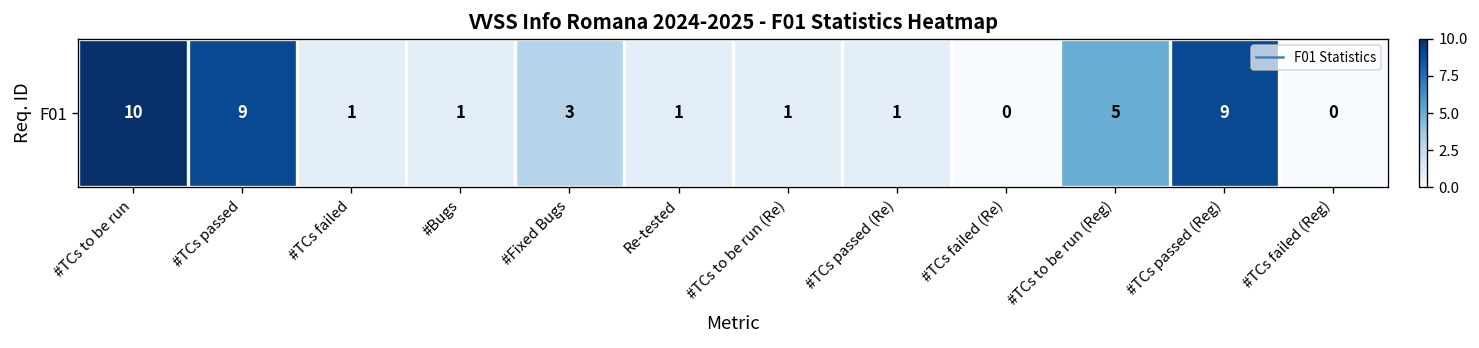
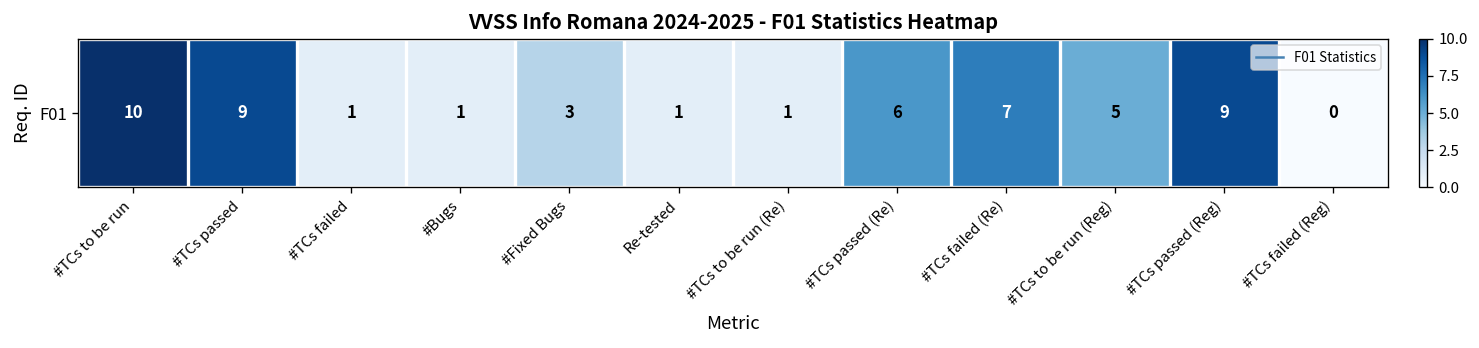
F01, #TCs passed (Re): 1 -> 6
F01, #TCs failed (Re): 0 -> 7
